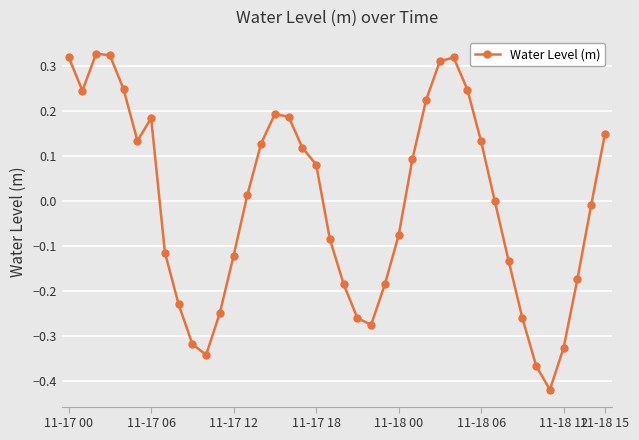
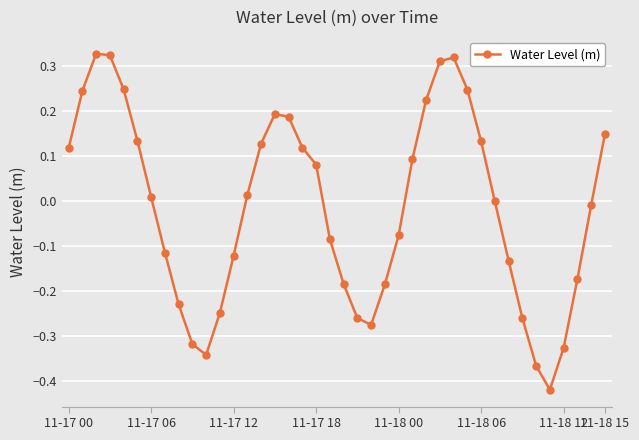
11-17 00: 0.32 -> 0.12
11-17 06: 0.18 -> 0.01
